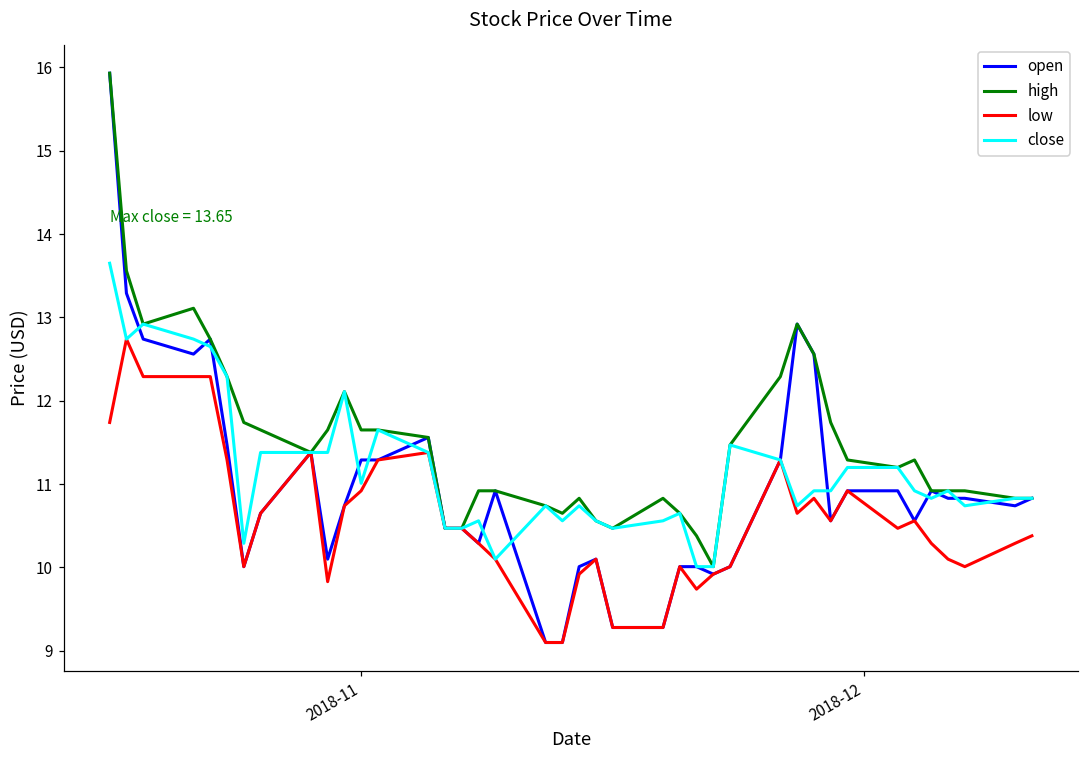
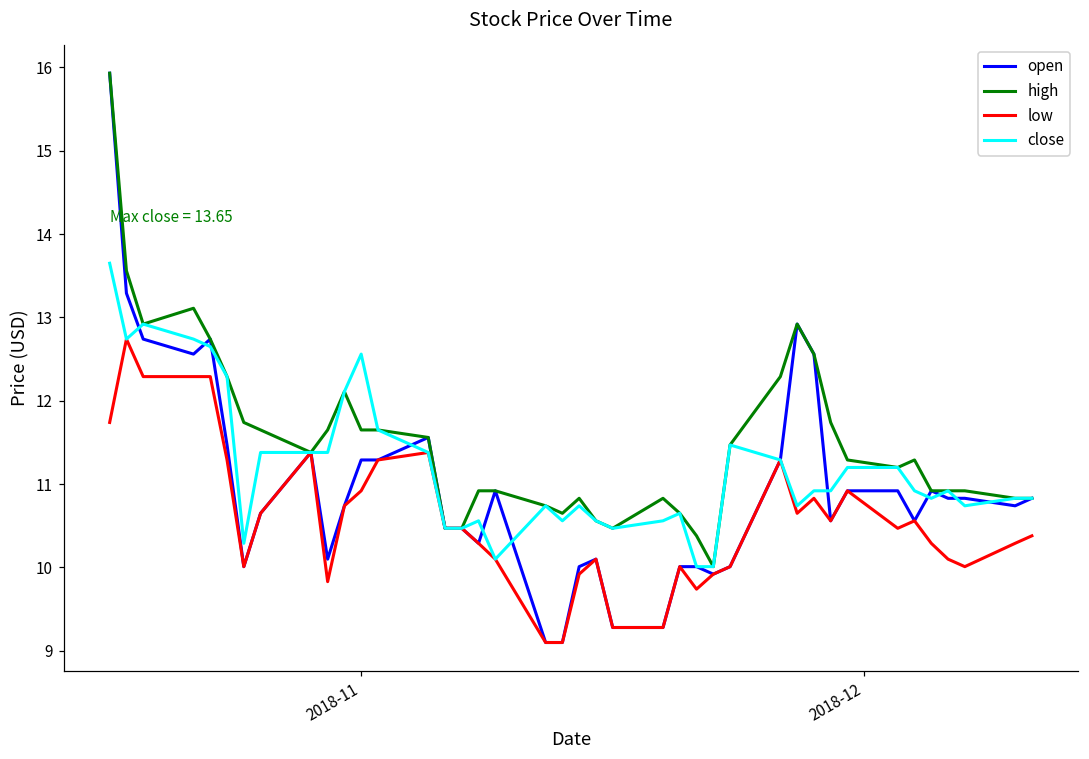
close, 2018-11: 11.0 -> 12.6
